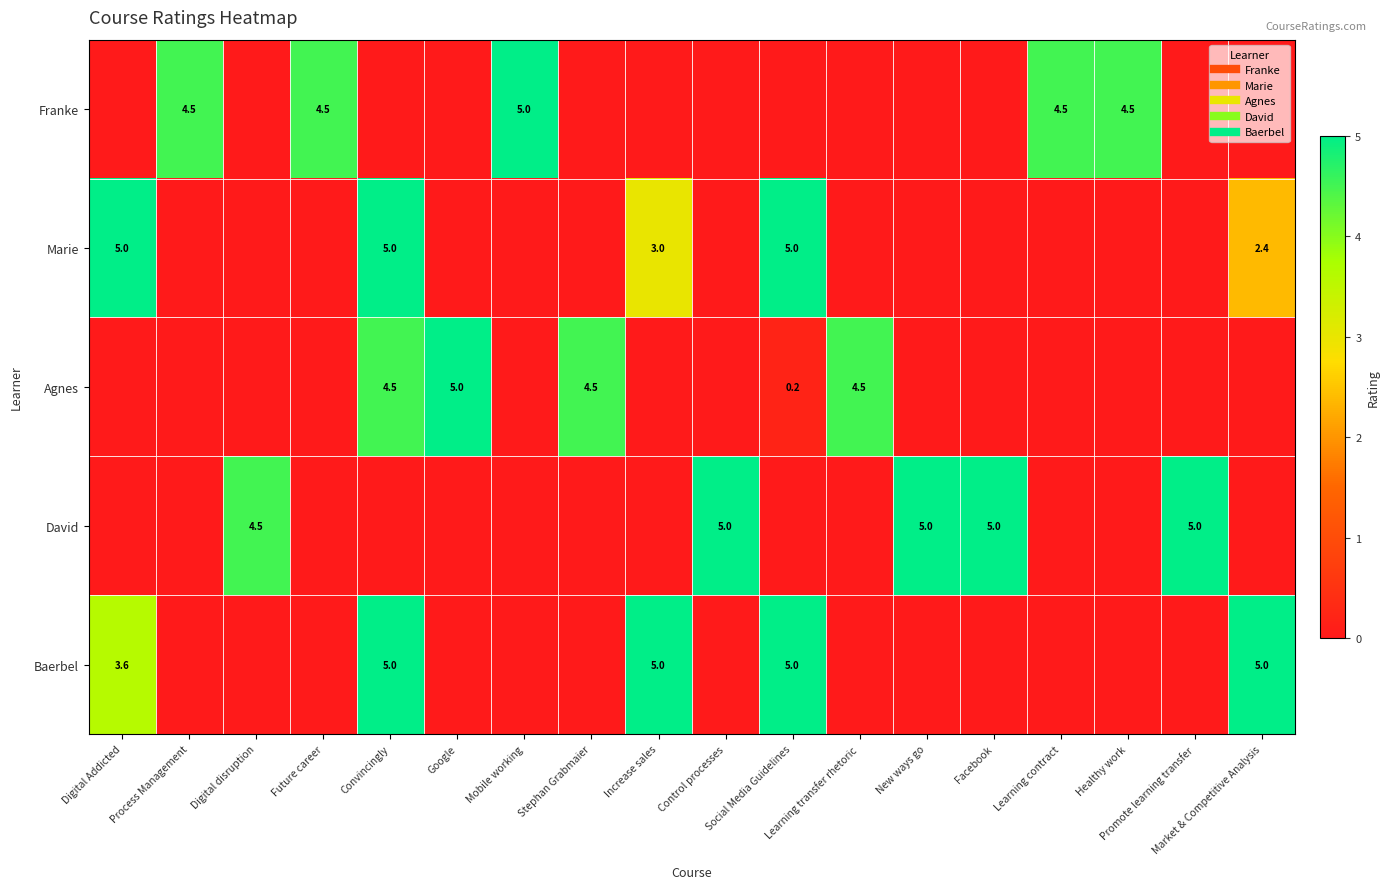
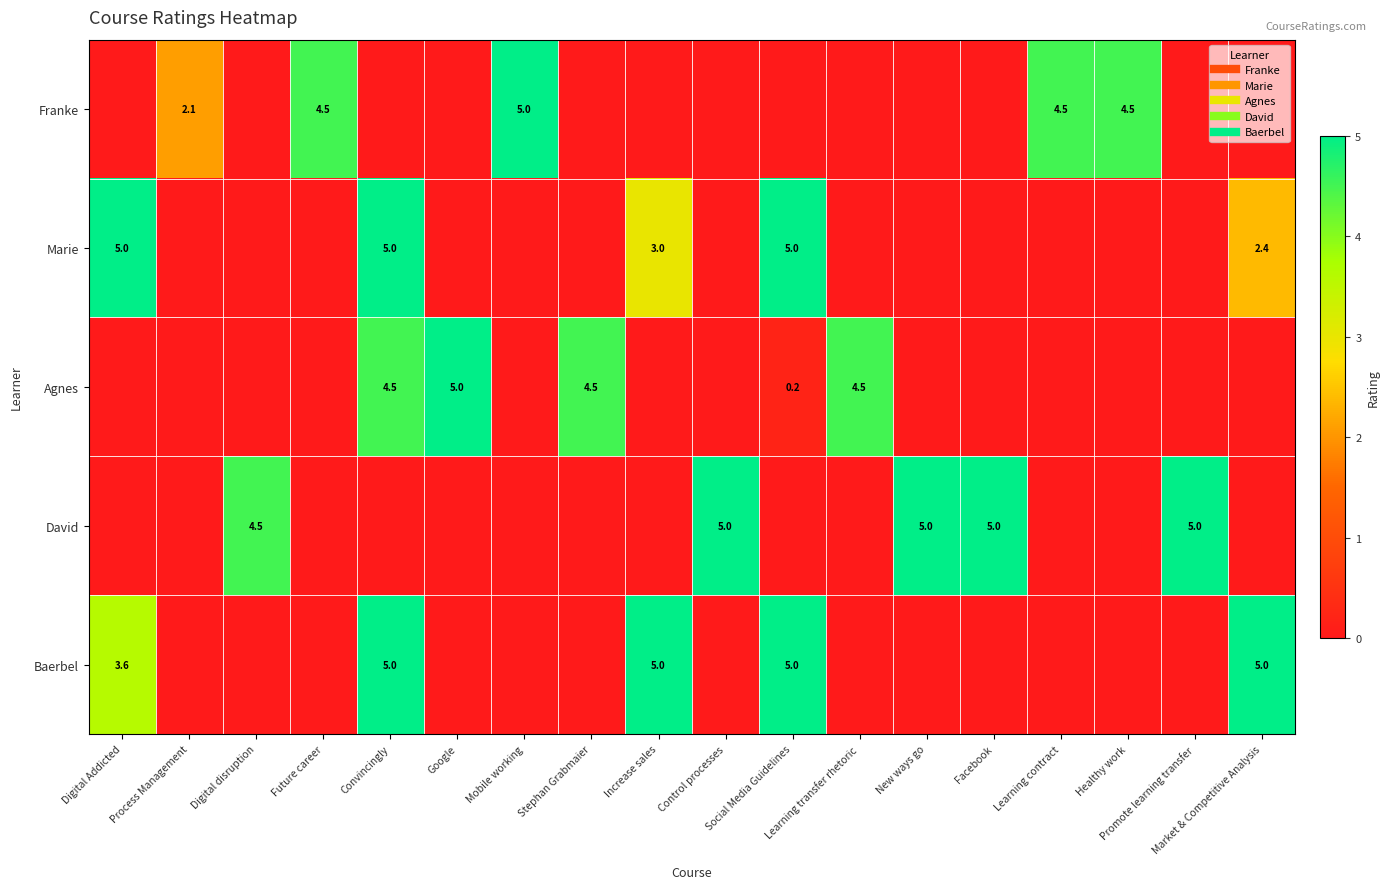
Franke, Process Management: 4.5 -> 2.1
